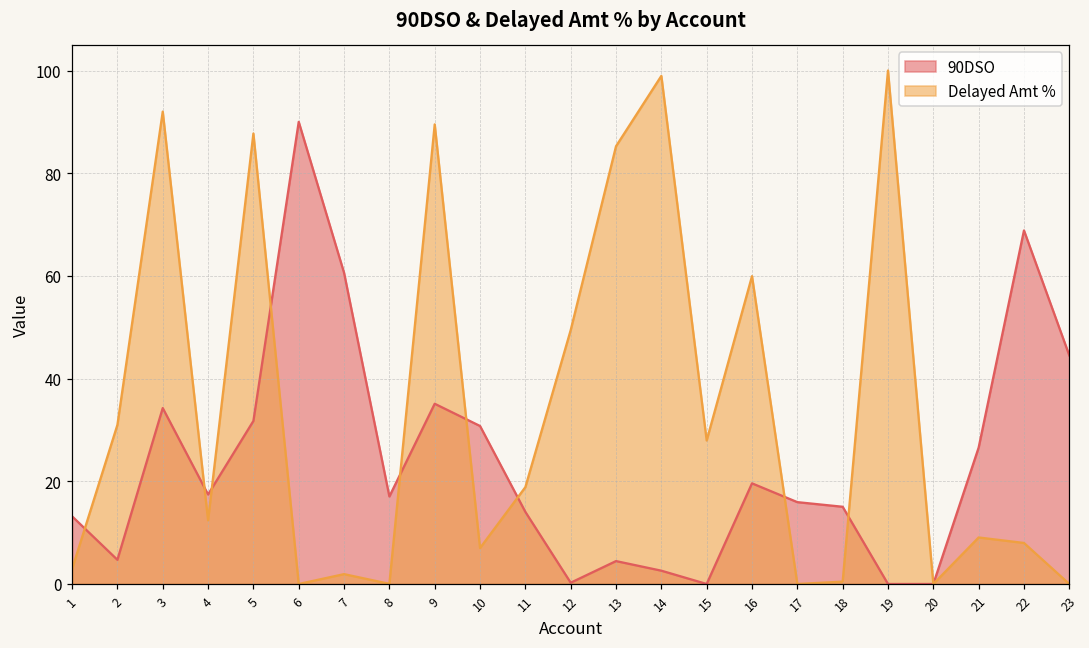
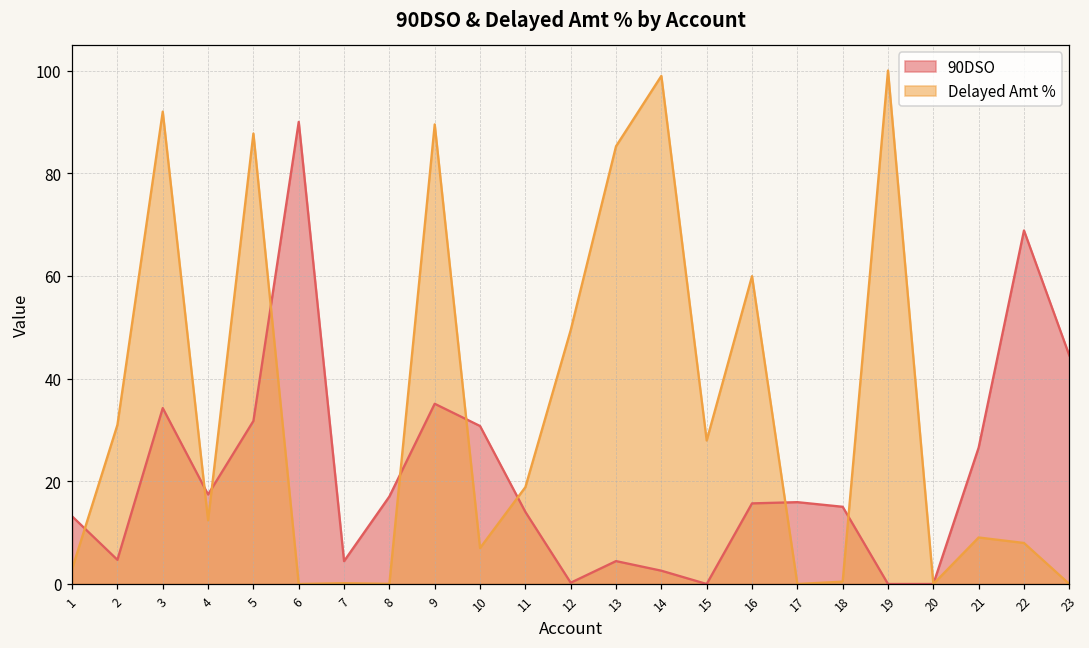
90DSO, 7: 61 -> 4
Delayed Amt %, 7: 2 -> 0
90DSO, 16: 20 -> 16
